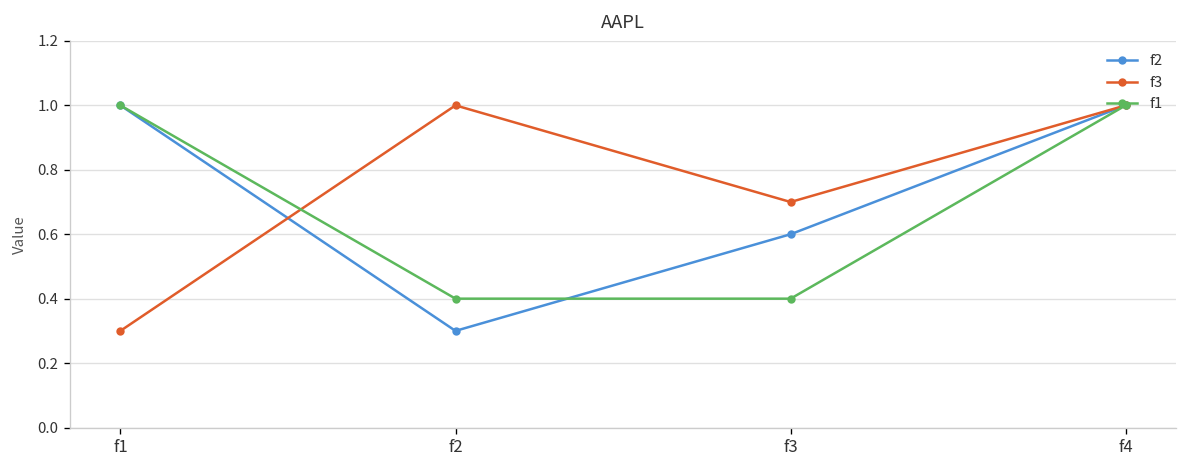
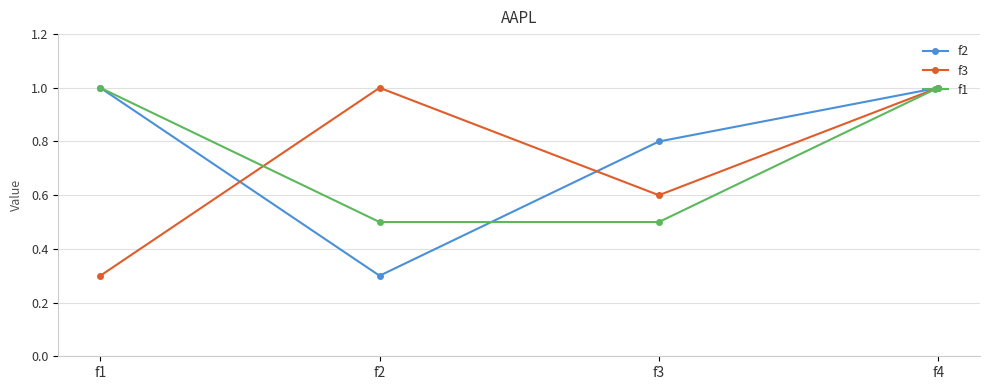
f1, f2: 0.4 -> 0.5
f2, f3: 0.6 -> 0.8
f3, f3: 0.7 -> 0.6
f1, f3: 0.4 -> 0.5
